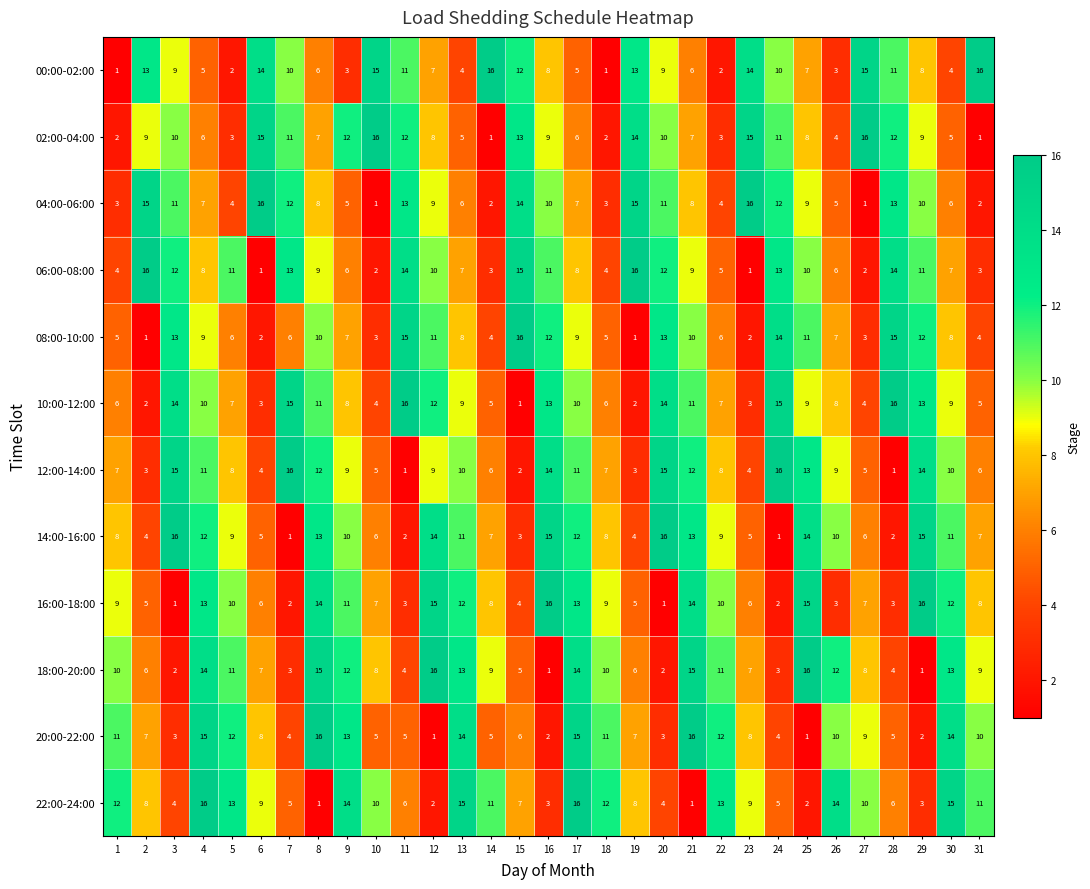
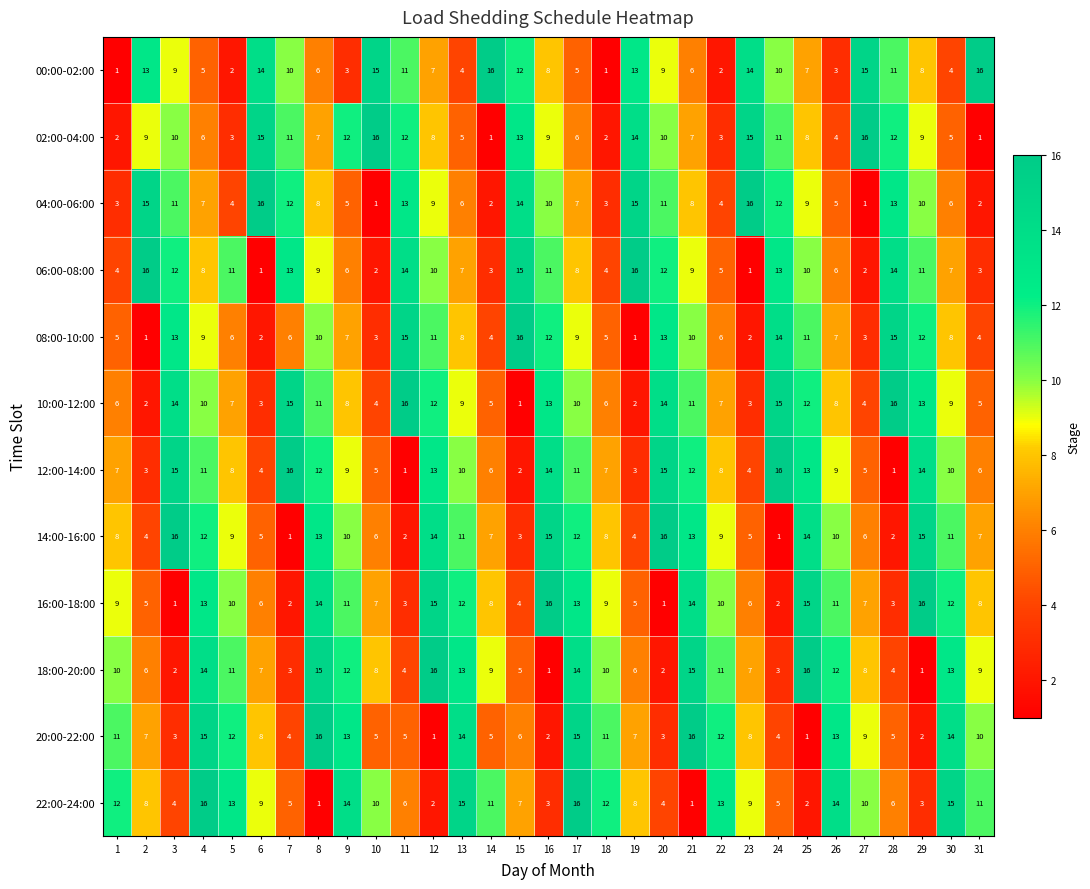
10:00-12:00, 25: 9 -> 12
12:00-14:00, 12: 9 -> 13
16:00-18:00, 26: 3 -> 11
20:00-22:00, 26: 10 -> 13
